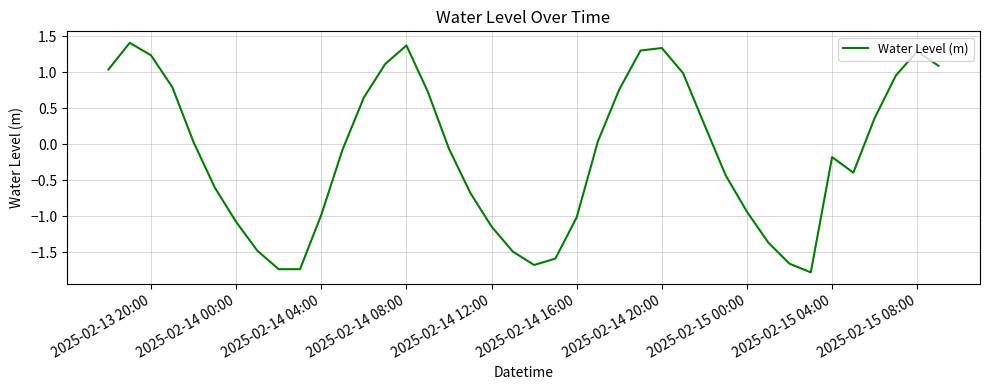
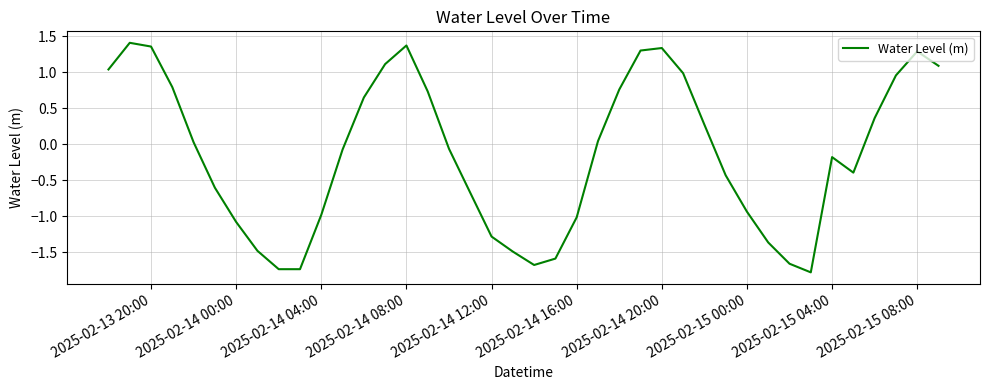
2025-02-13 20:00: 1.2 -> 1.4
2025-02-14 12:00: -1.1 -> -1.3
